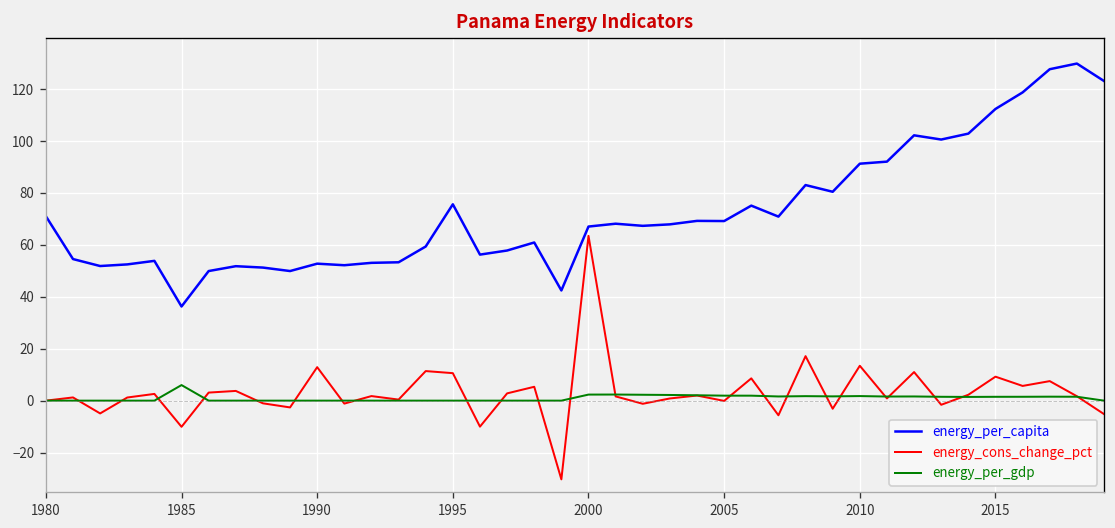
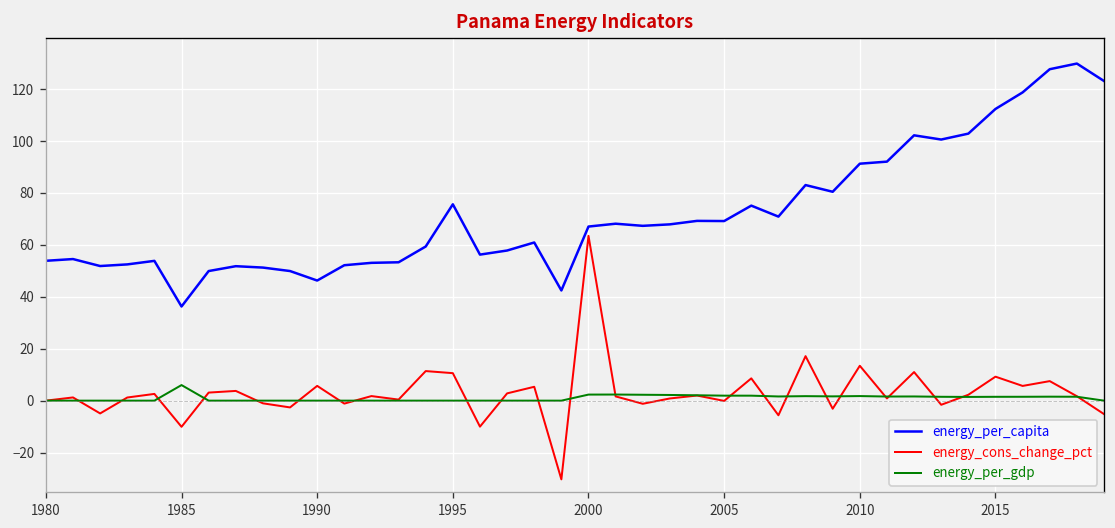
energy_per_capita, 1980: 71 -> 54
energy_per_capita, 1990: 53 -> 46
energy_cons_change_pct, 1990: 13 -> 6
